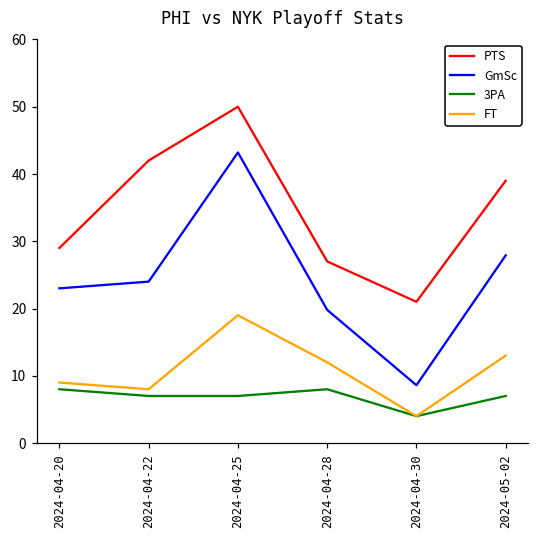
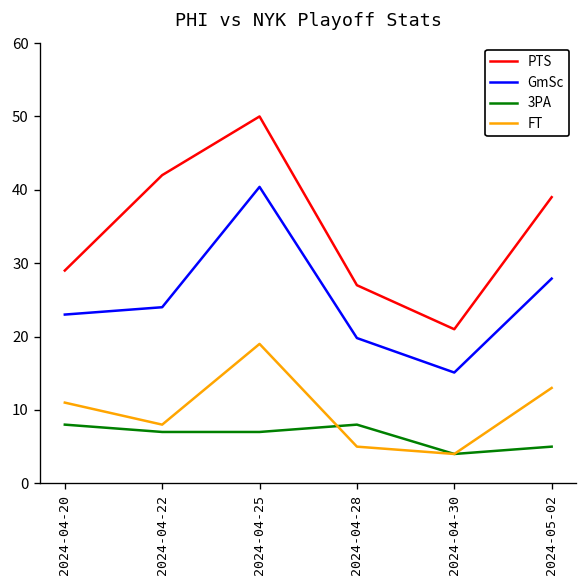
FT, 2024-04-20: 9 -> 11
GmSc, 2024-04-25: 43 -> 40
FT, 2024-04-28: 12 -> 5
GmSc, 2024-04-30: 9 -> 15
3PA, 2024-05-02: 7 -> 5
